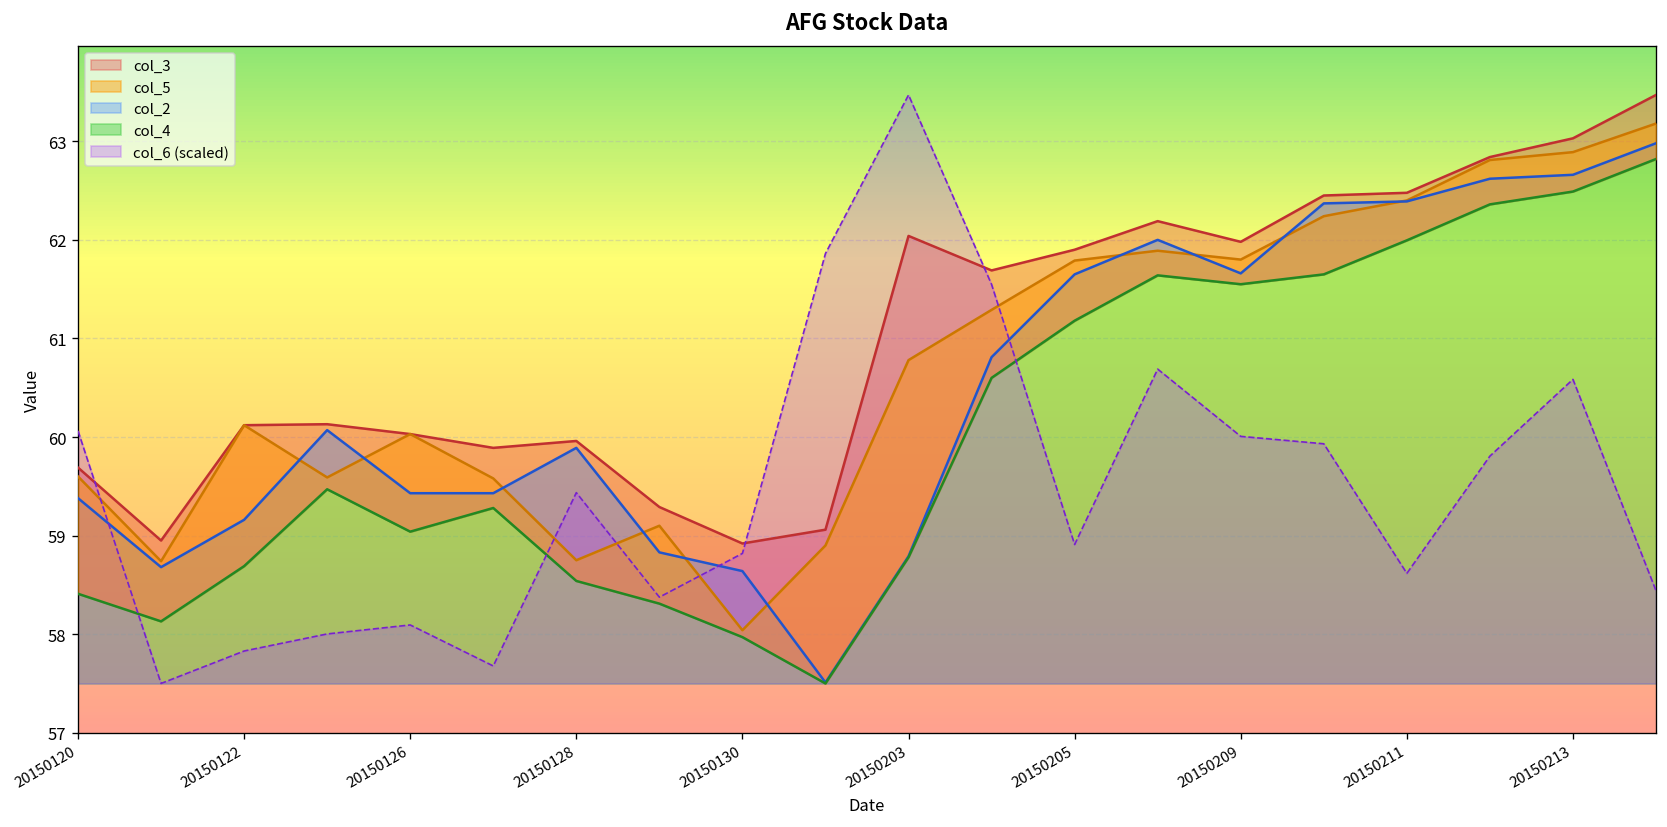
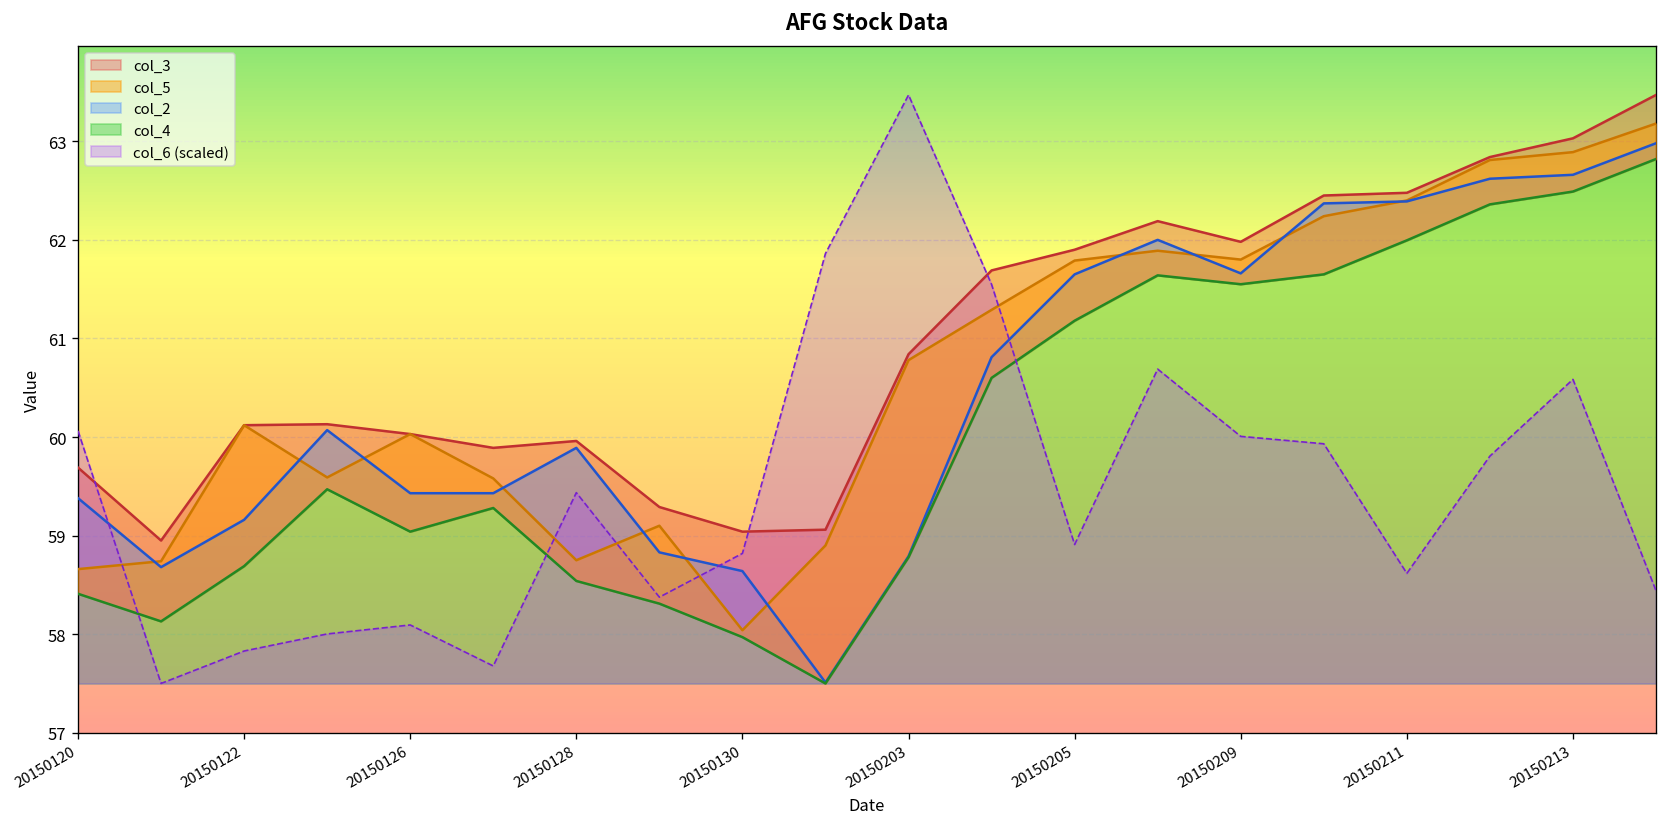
col_5, 20150120: 59.6 -> 58.7
col_3, 20150130: 58.9 -> 59.0
col_3, 20150203: 62.0 -> 60.8
